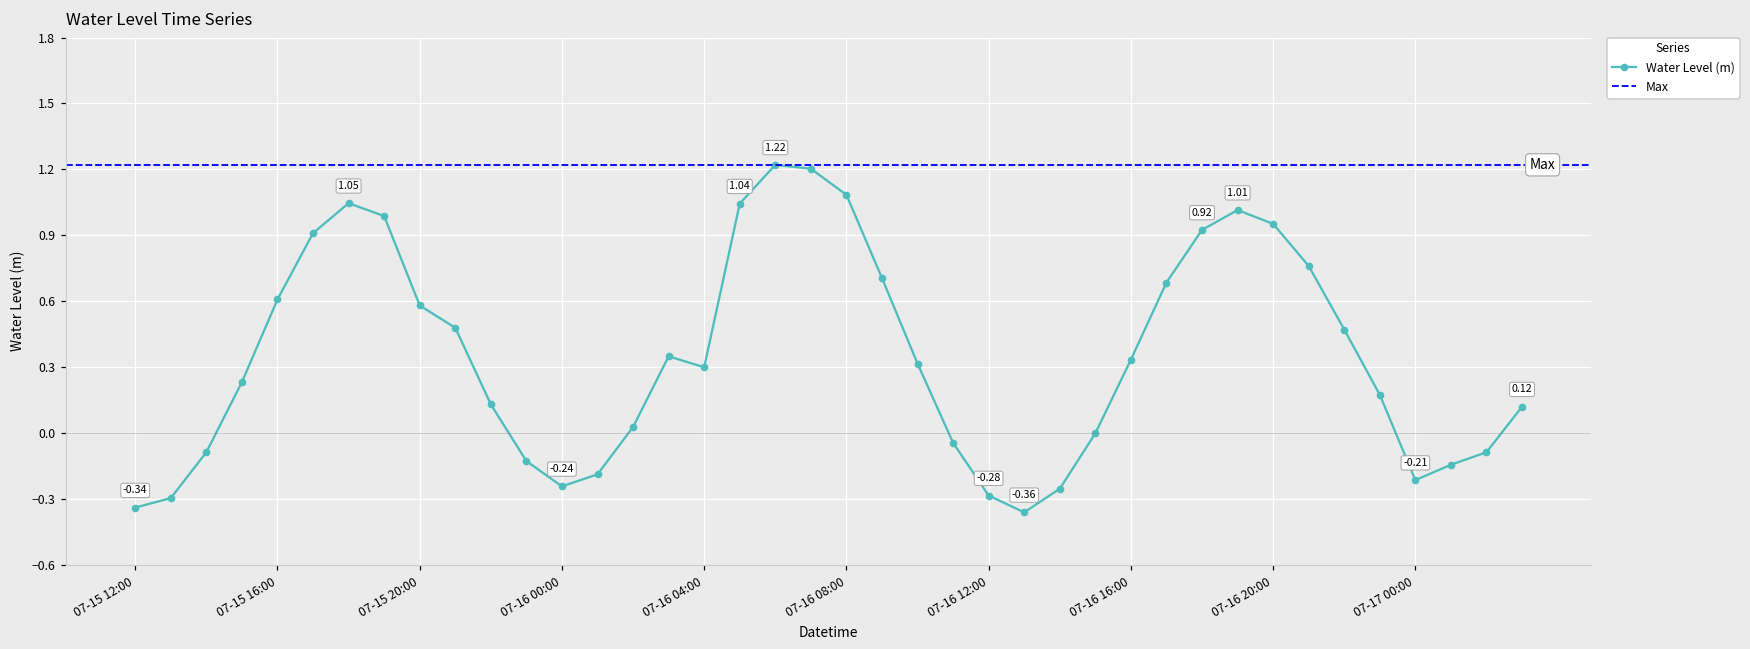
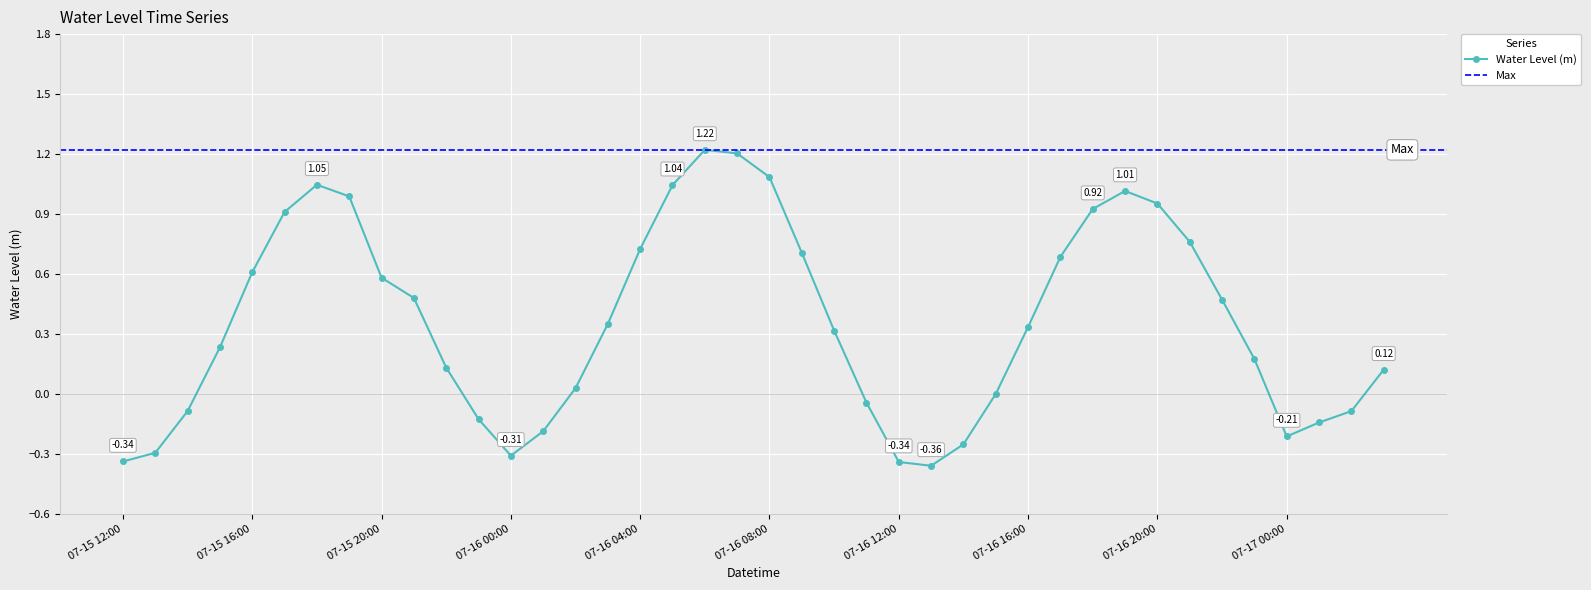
07-16 00:00: -0.24 -> -0.31
07-16 04:00: 0.30 -> 0.72
07-16 12:00: -0.28 -> -0.34
